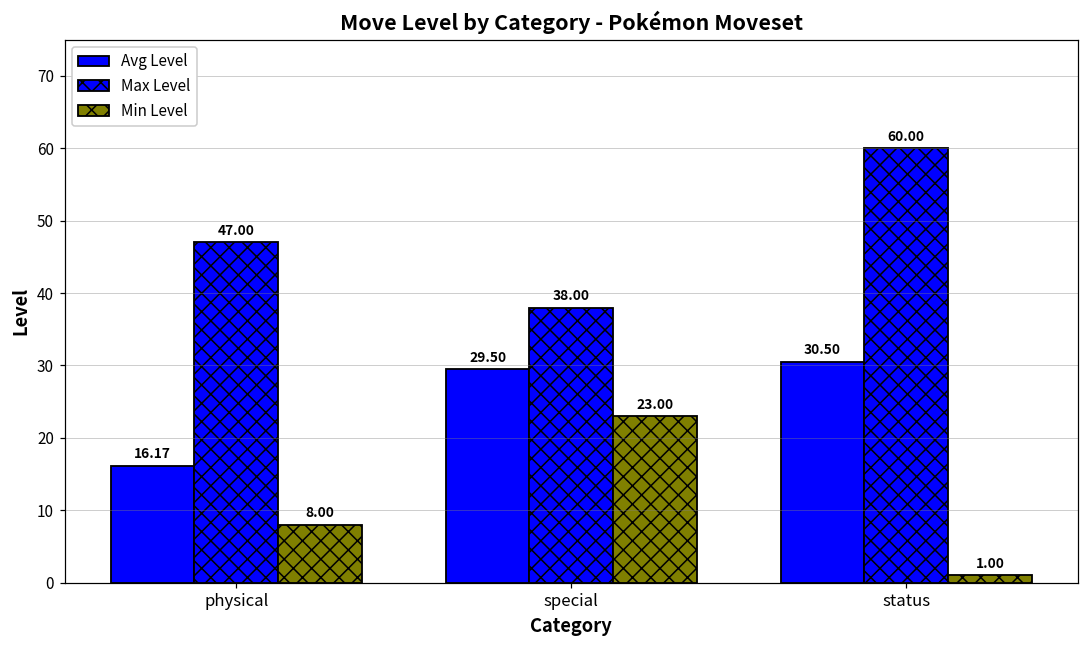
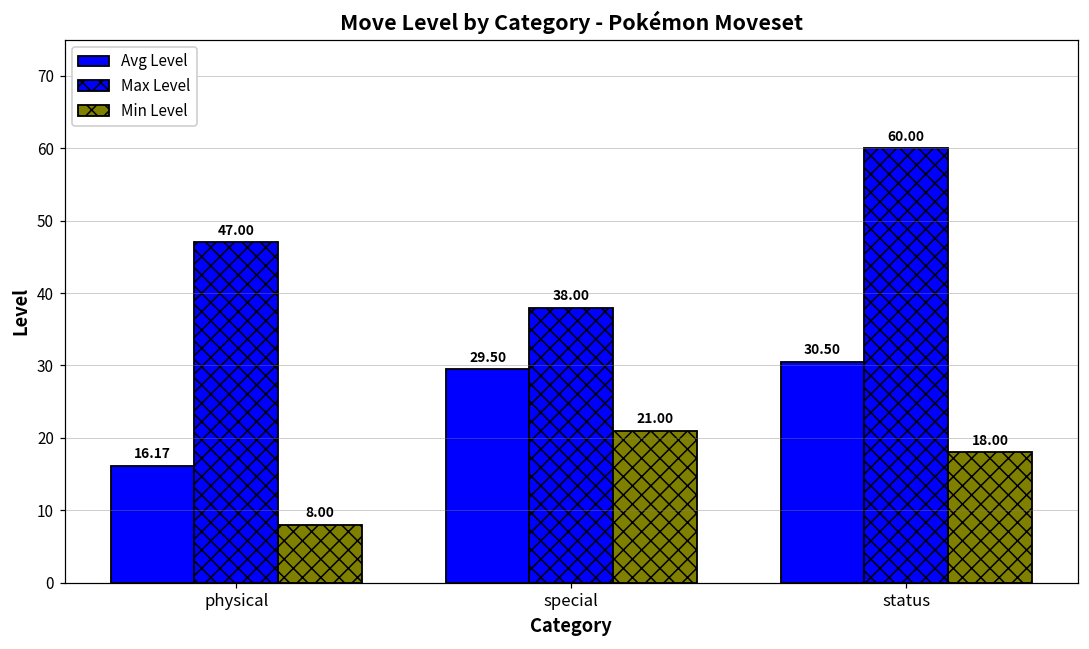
Min Level, special: 23.00 -> 21.00
Min Level, status: 1.00 -> 18.00
